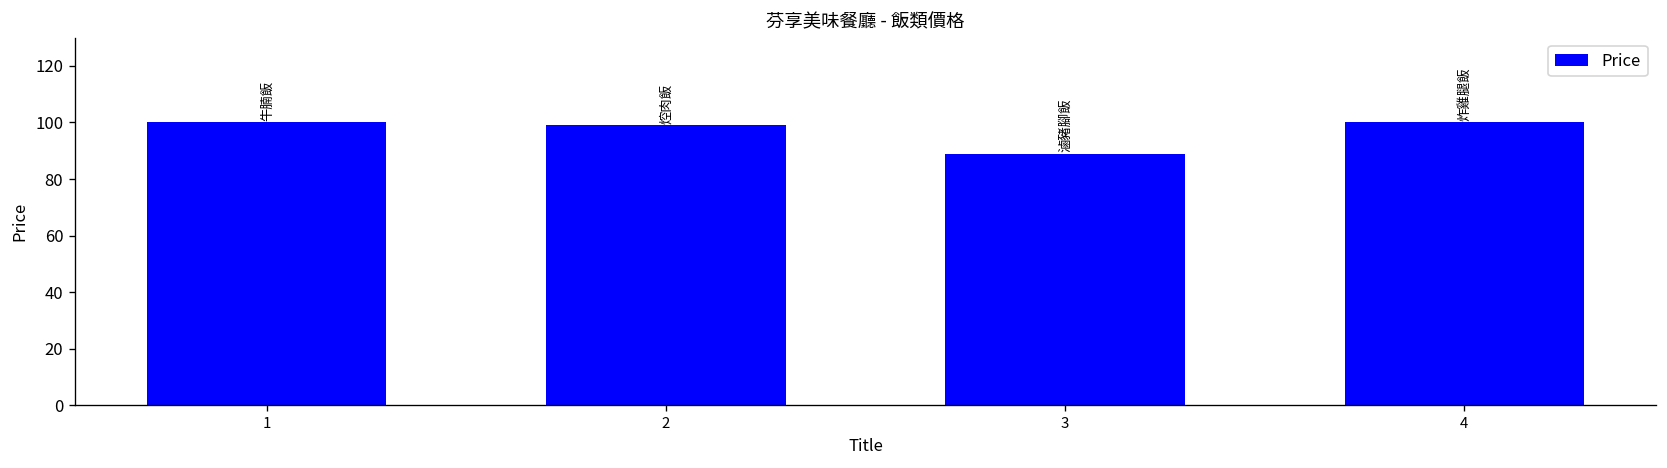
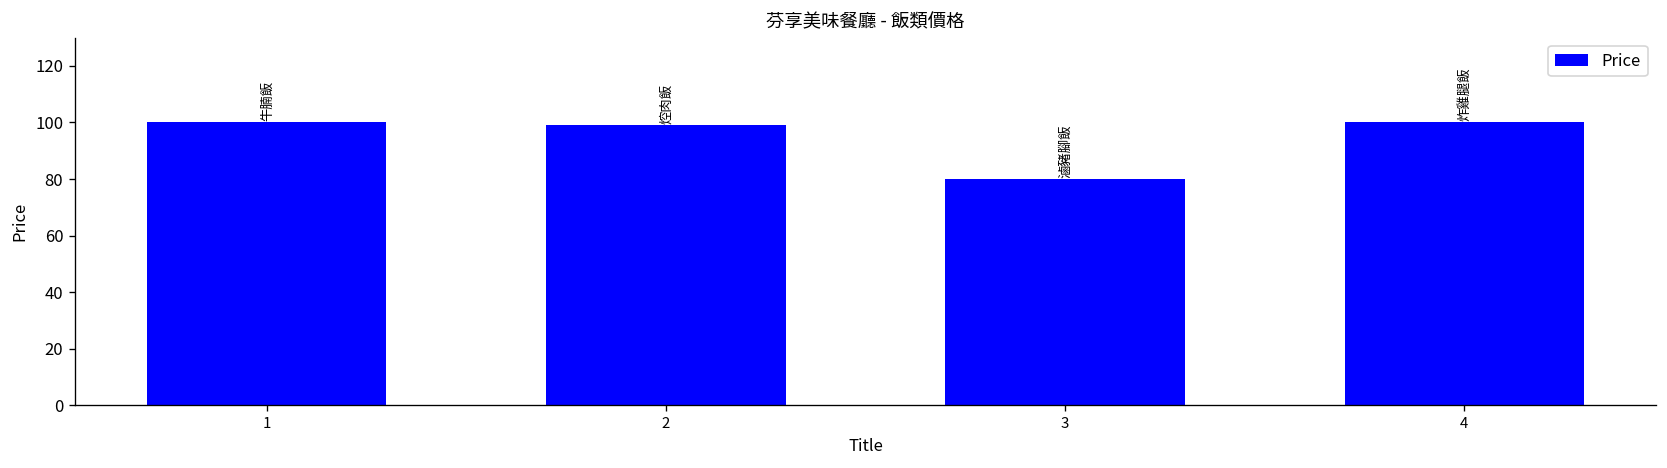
3: 89 -> 80
